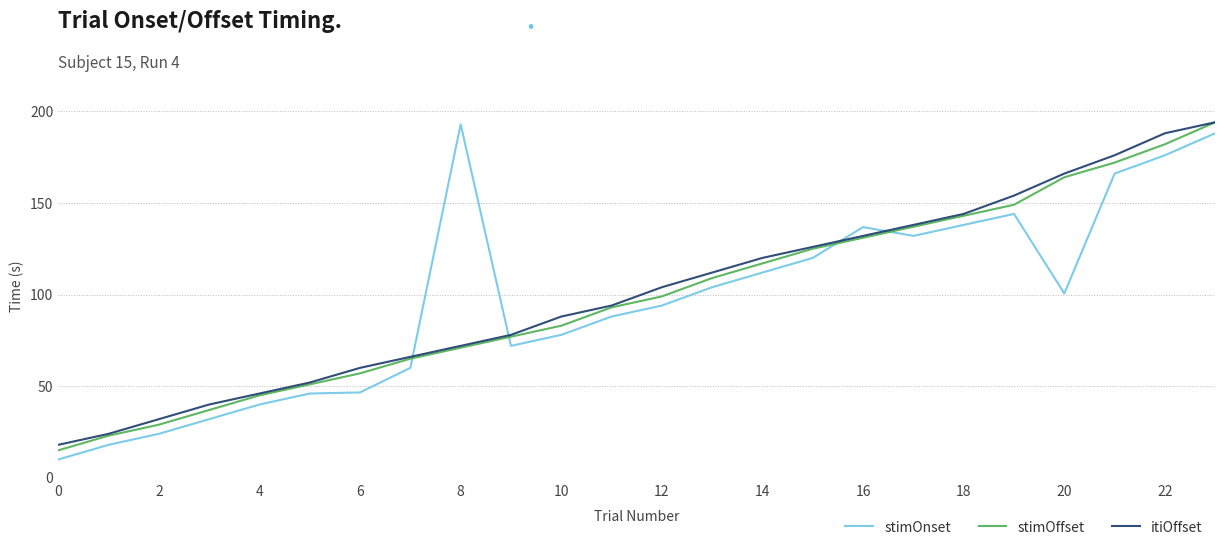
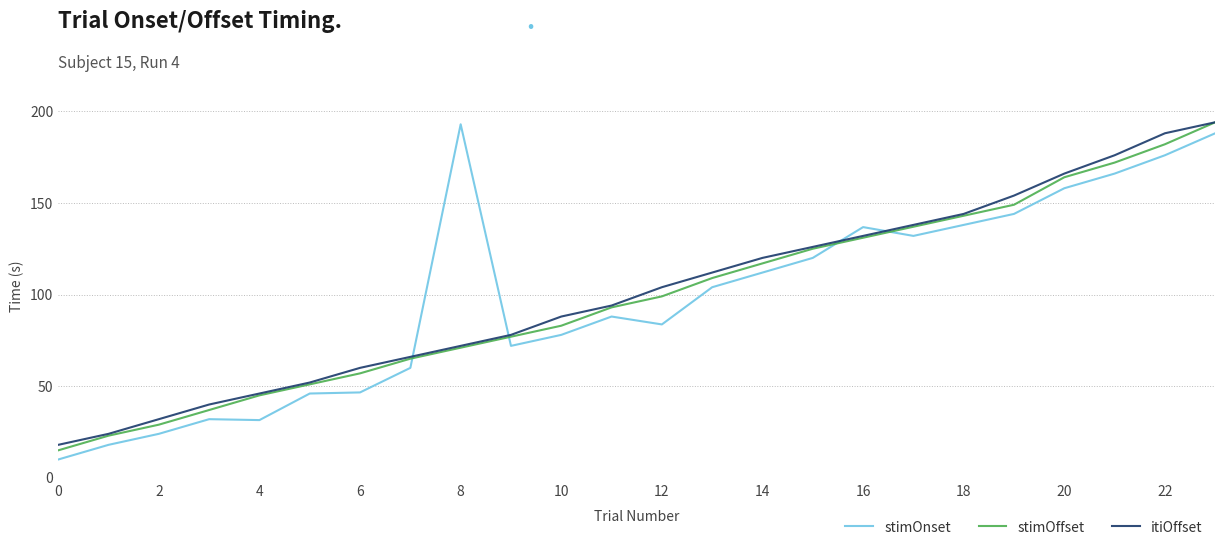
stimOnset, 4: 40 -> 32
stimOnset, 12: 94 -> 84
stimOnset, 20: 101 -> 158
